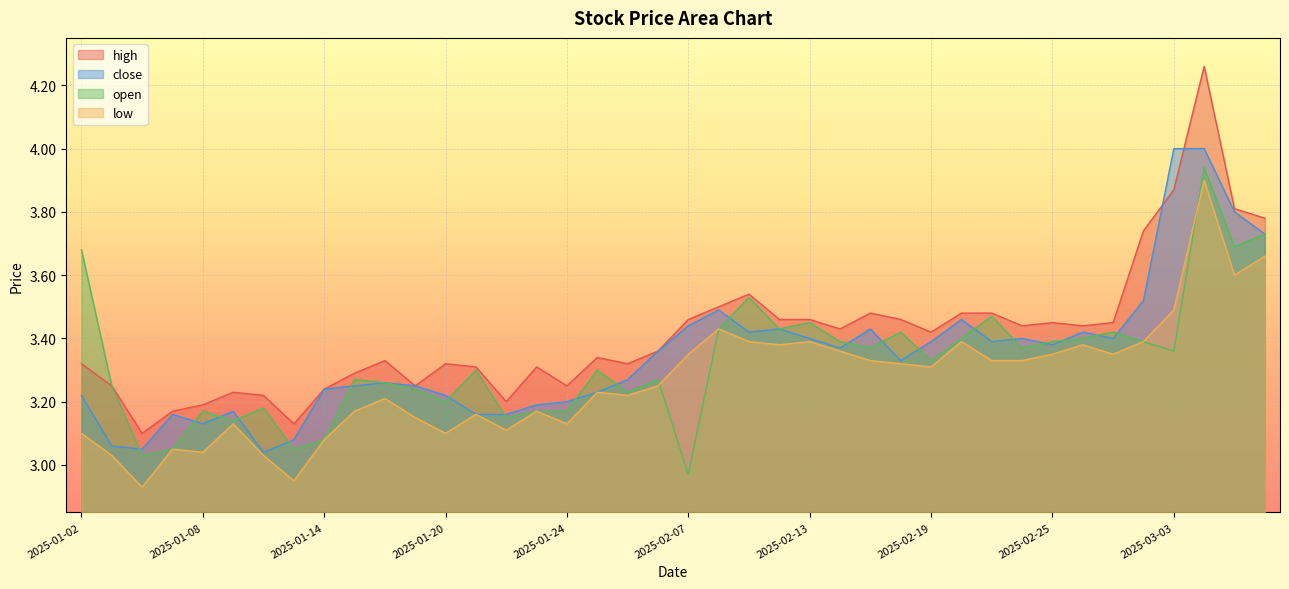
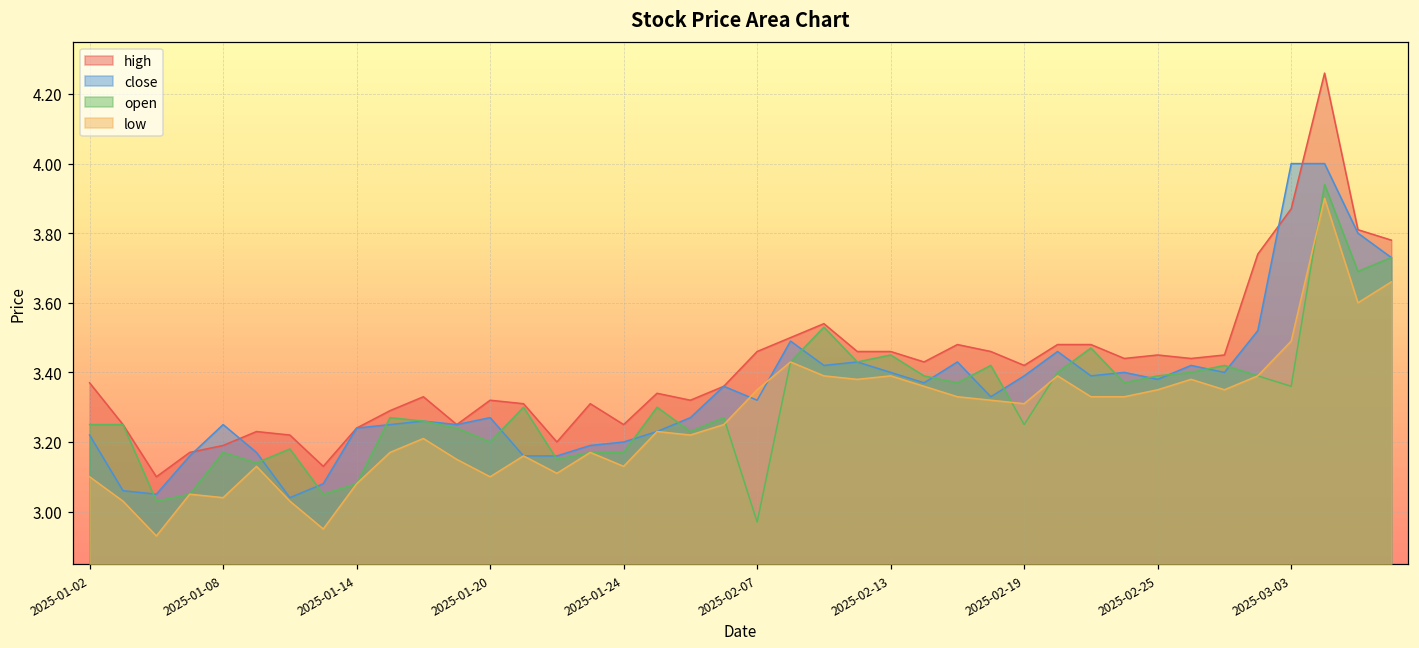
high, 2025-01-02: 3.32 -> 3.37
open, 2025-01-02: 3.68 -> 3.25
close, 2025-01-08: 3.13 -> 3.25
close, 2025-01-20: 3.22 -> 3.27
close, 2025-02-07: 3.44 -> 3.32
open, 2025-02-19: 3.33 -> 3.25
